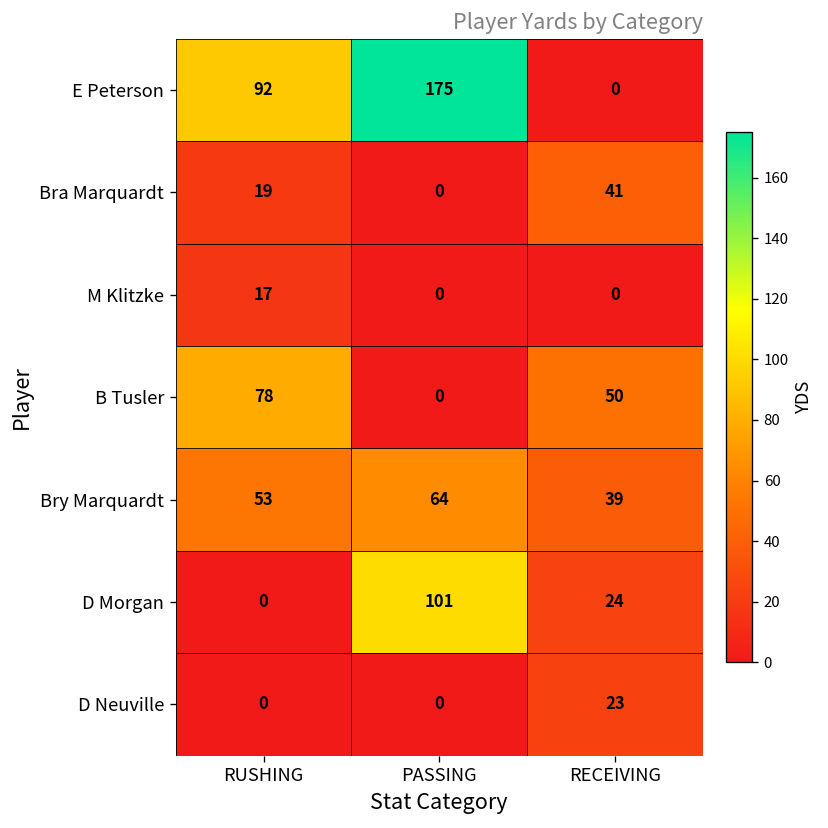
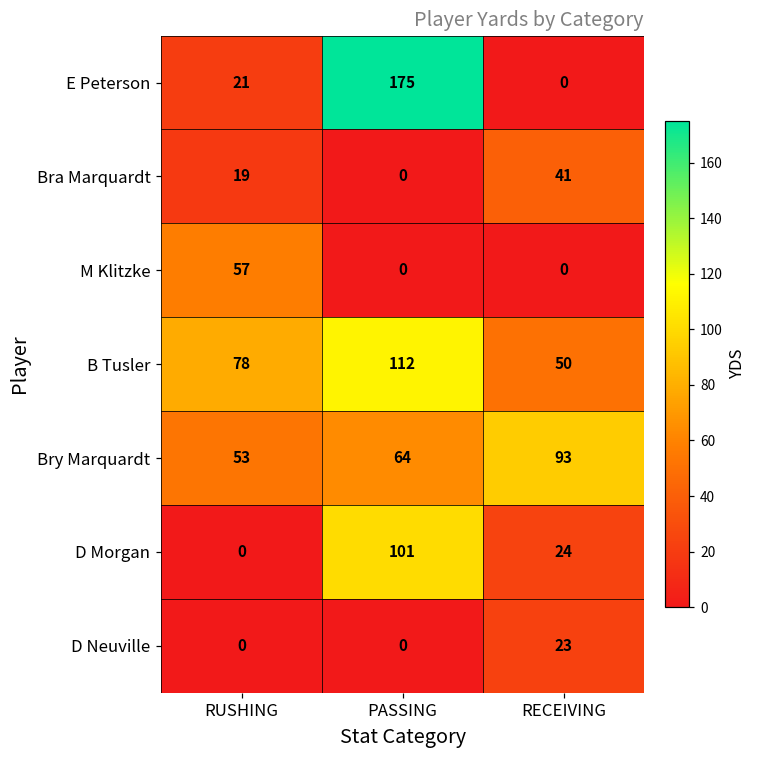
E Peterson, RUSHING: 92 -> 21
M Klitzke, RUSHING: 17 -> 57
B Tusler, PASSING: 0 -> 112
Bry Marquardt, RECEIVING: 39 -> 93
